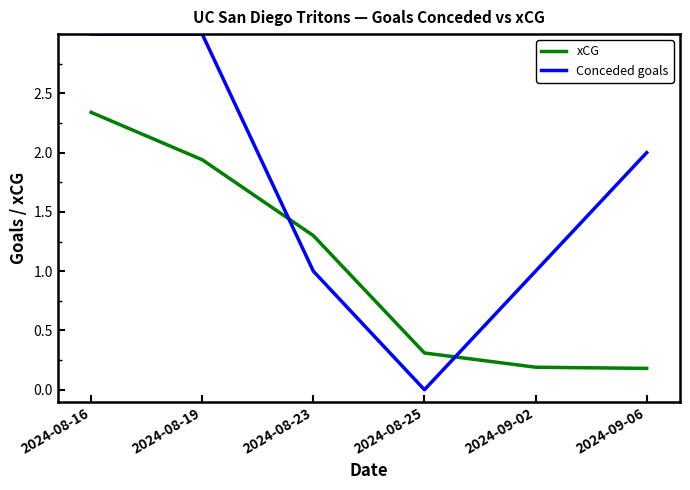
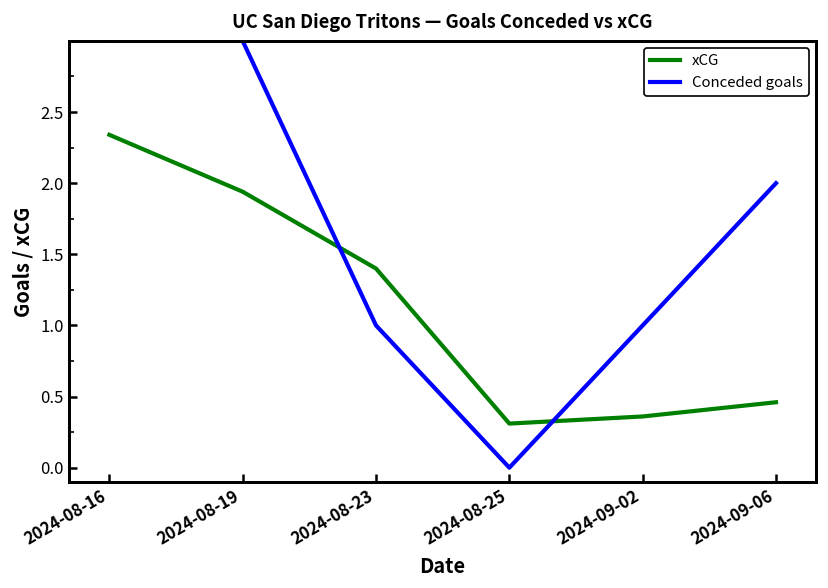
xCG, 2024-08-23: 1.3 -> 1.4
xCG, 2024-09-02: 0.19 -> 0.36
xCG, 2024-09-06: 0.18 -> 0.46
